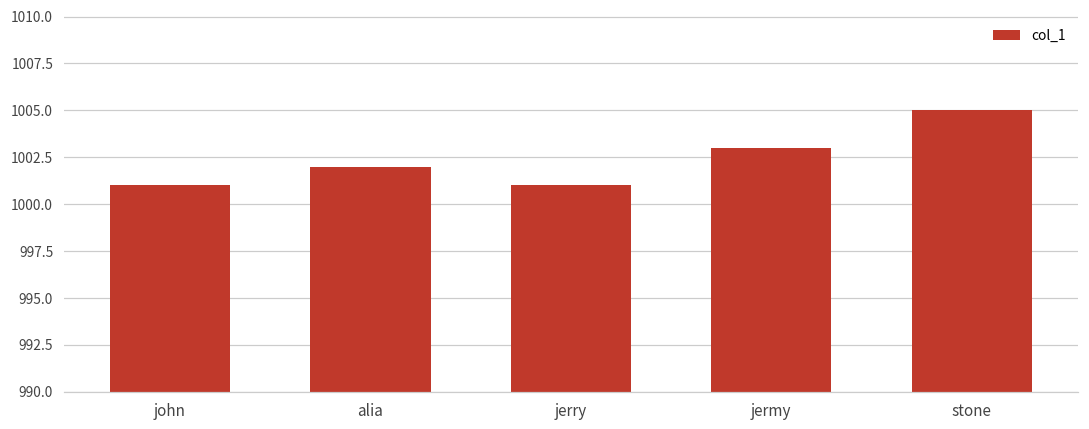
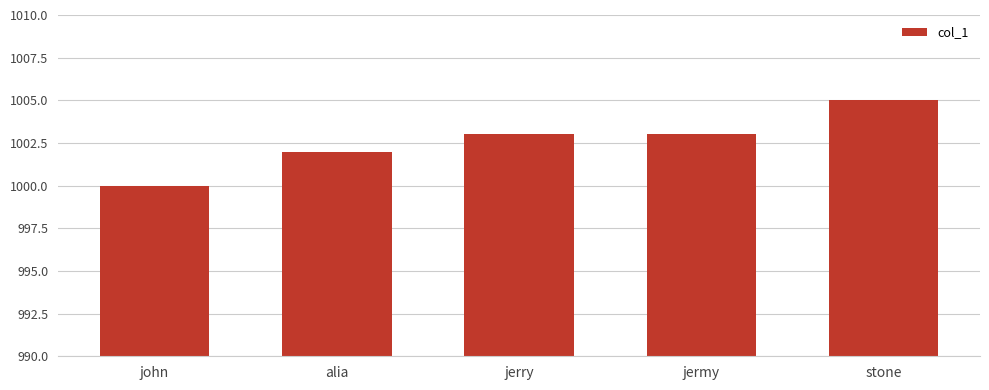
john: 1001 -> 1000
jerry: 1001 -> 1003
